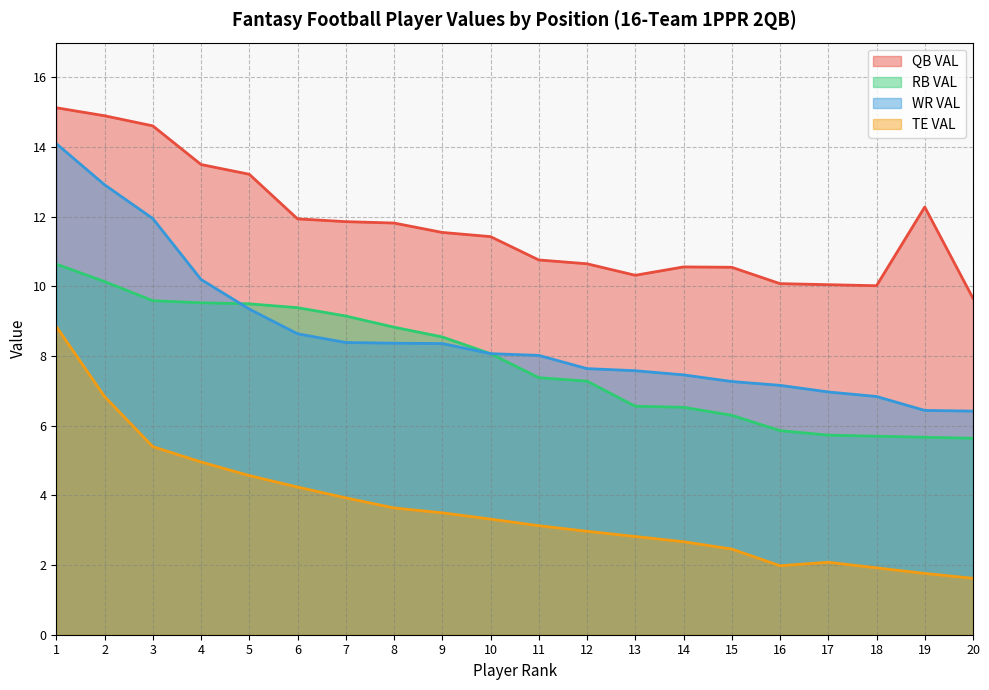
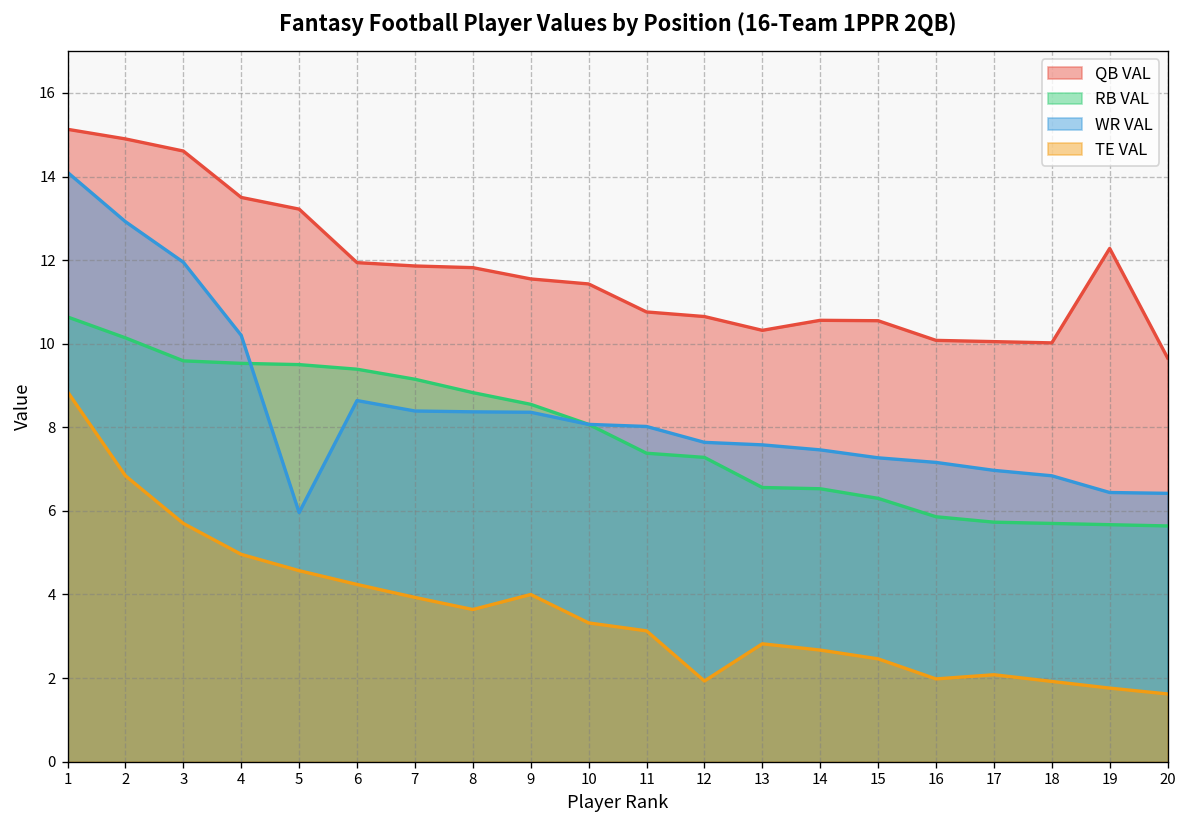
TE VAL, 3: 5.4 -> 5.7
WR VAL, 5: 9.4 -> 6.0
TE VAL, 9: 3.5 -> 4.0
TE VAL, 12: 3.0 -> 1.9
